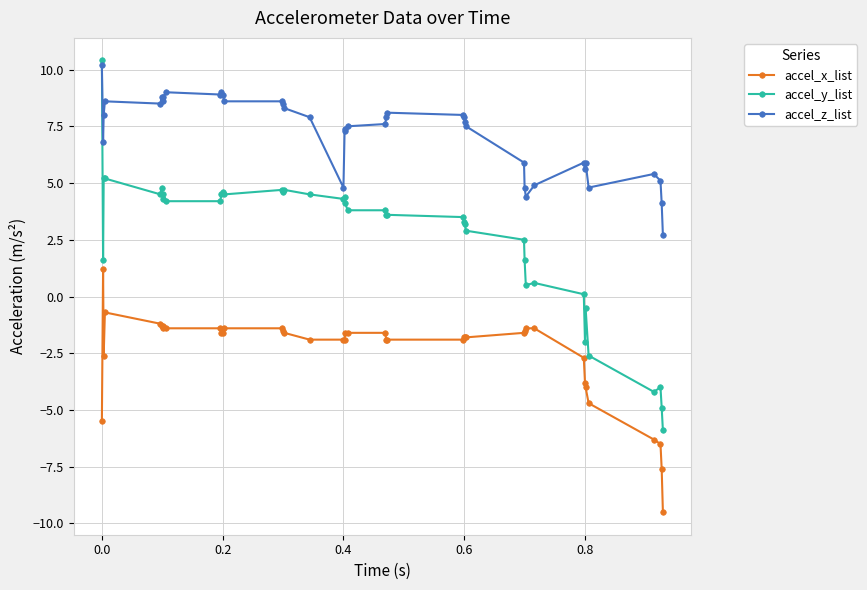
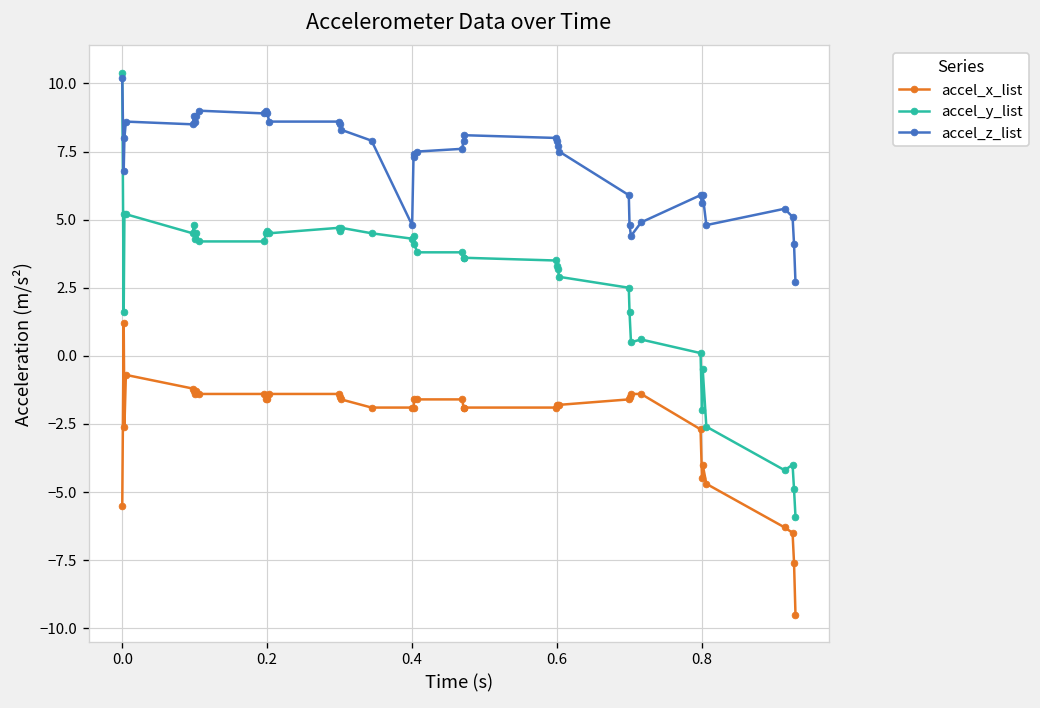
accel_x_list, 0.8: -3.8 -> -4.5
